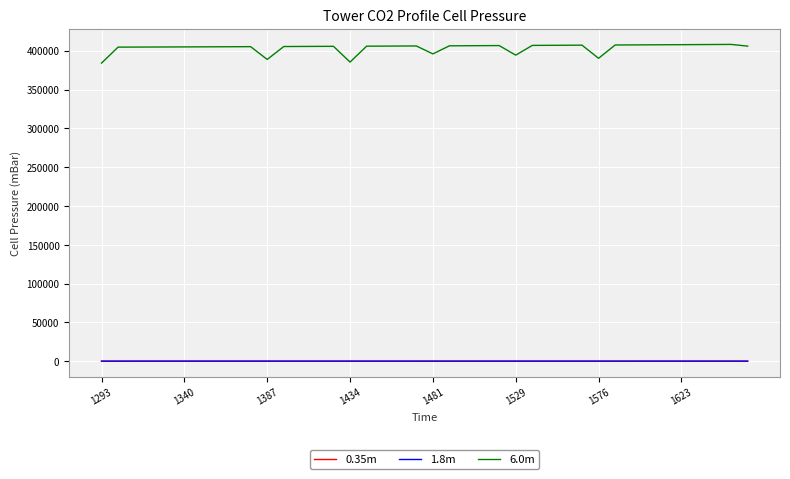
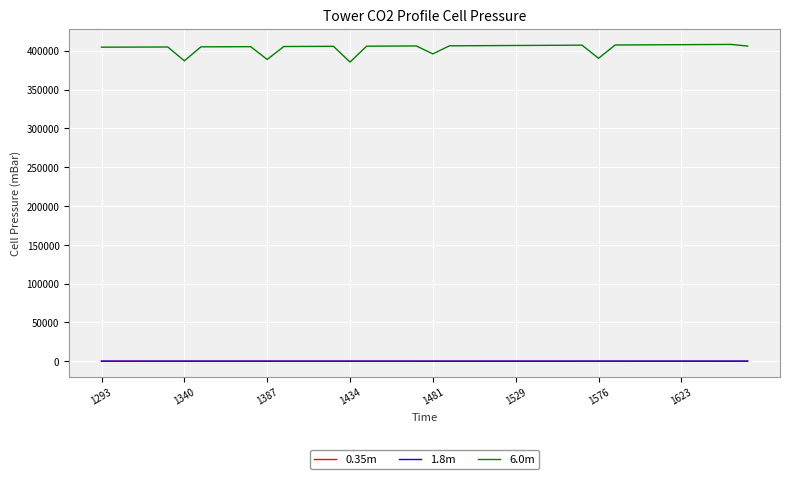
6.0m, 1293: 380000 -> 400000
6.0m, 1340: 400000 -> 390000
6.0m, 1529: 390000 -> 410000
